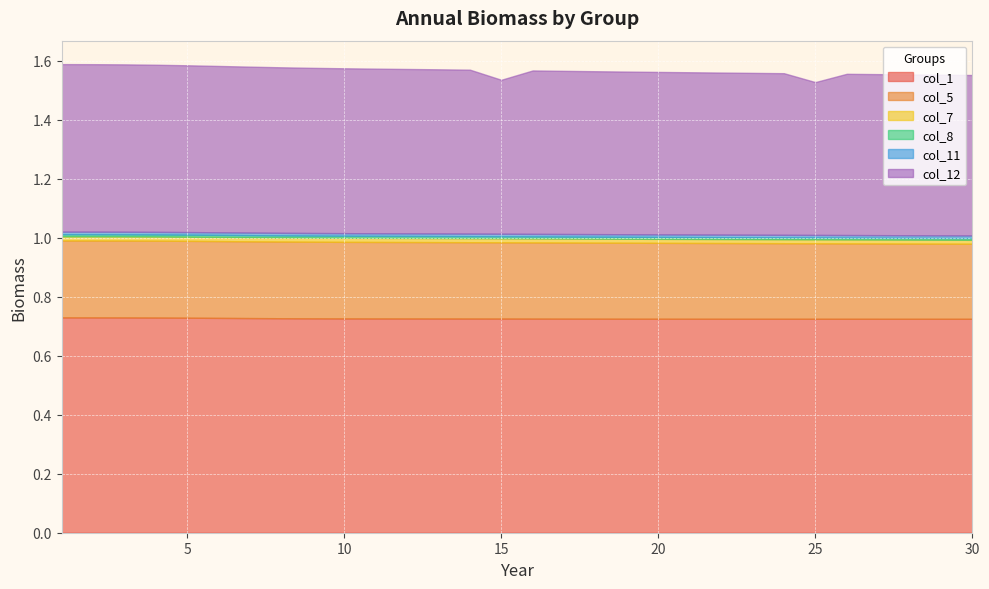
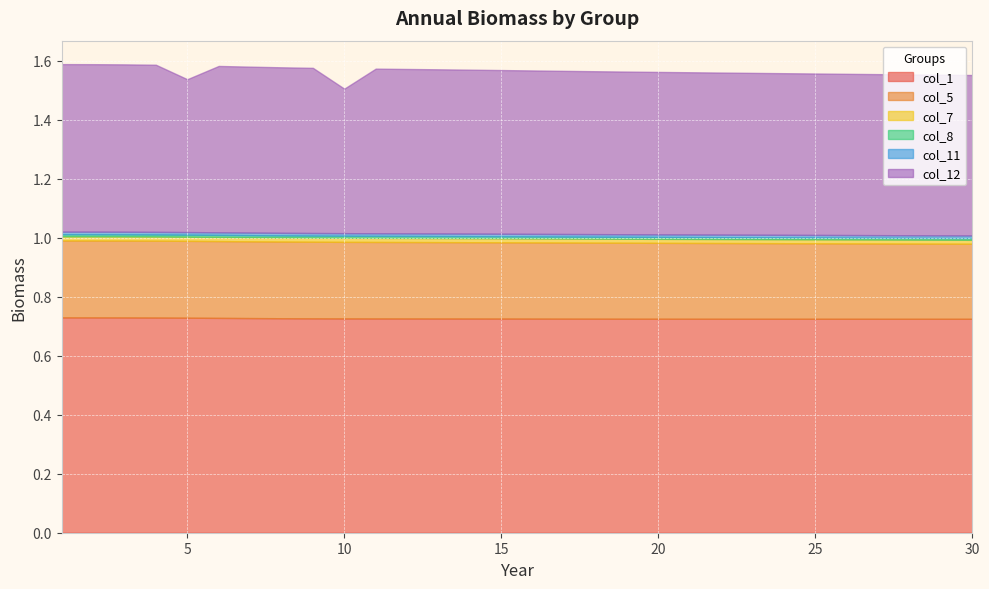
col_12, 5: 0.57 -> 0.52
col_12, 10: 0.56 -> 0.49
col_12, 15: 0.52 -> 0.55
col_12, 25: 0.52 -> 0.55
